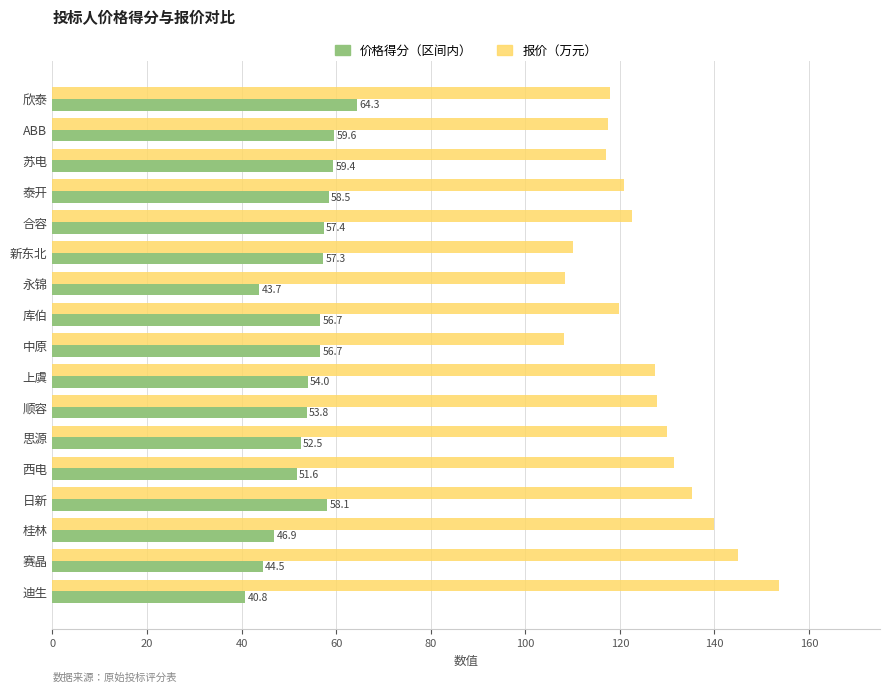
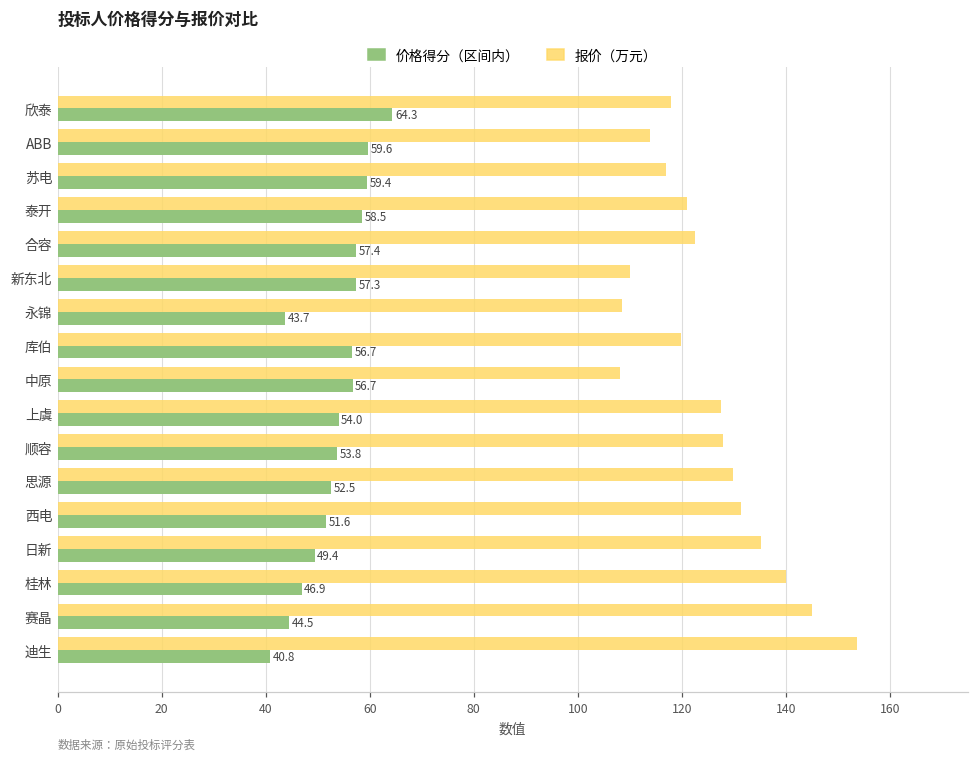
报价（万元）, ABB: 118 -> 114
价格得分（区间内）, 日新: 58.1 -> 49.4
